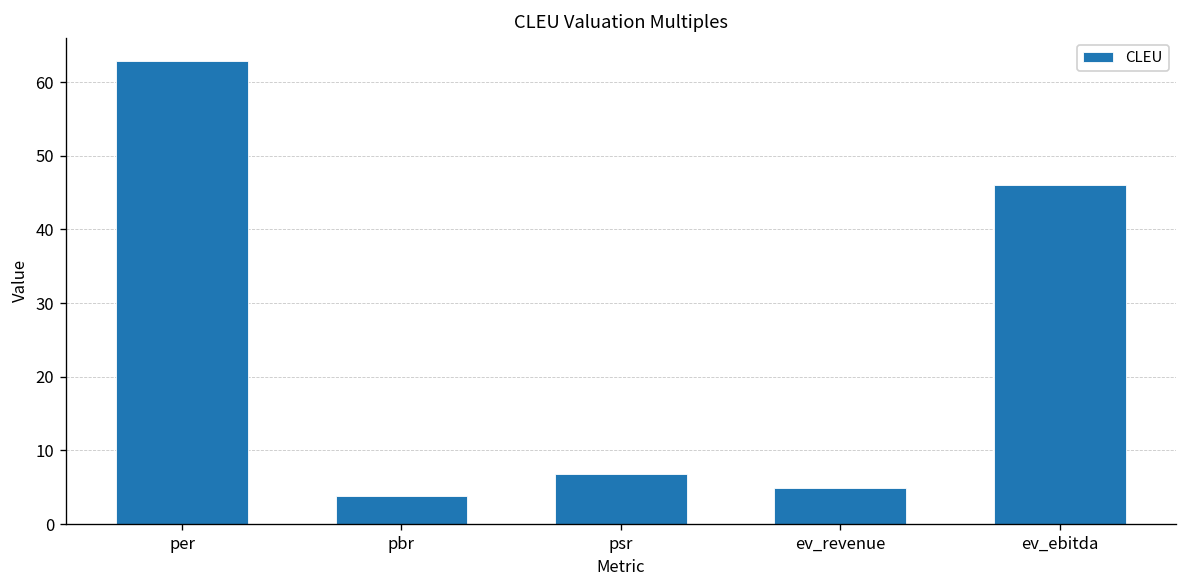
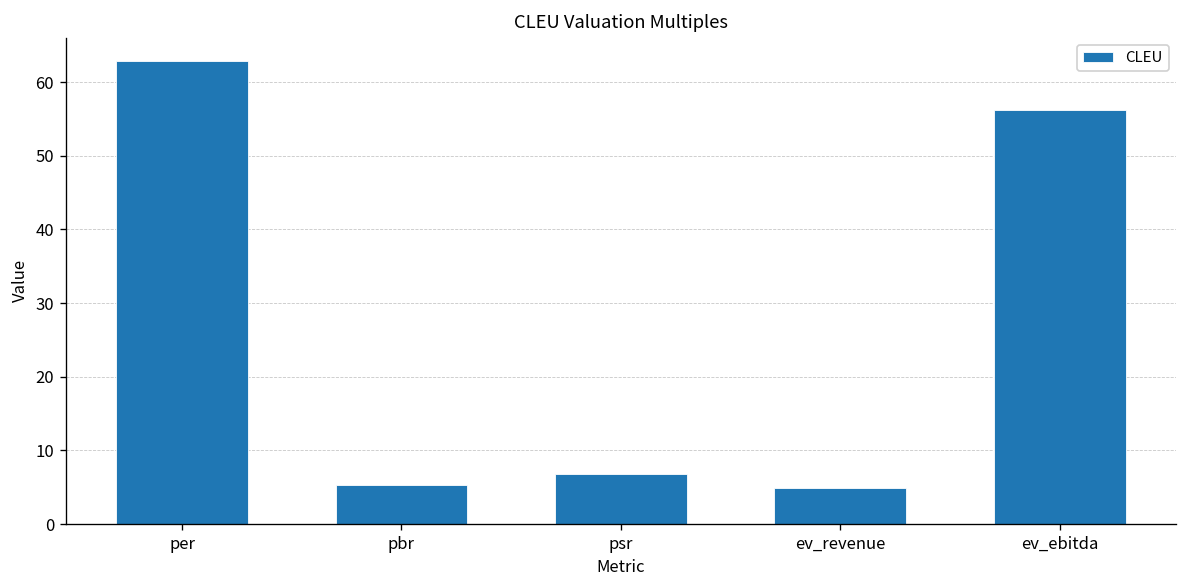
pbr: 4 -> 5
ev_ebitda: 46 -> 56
